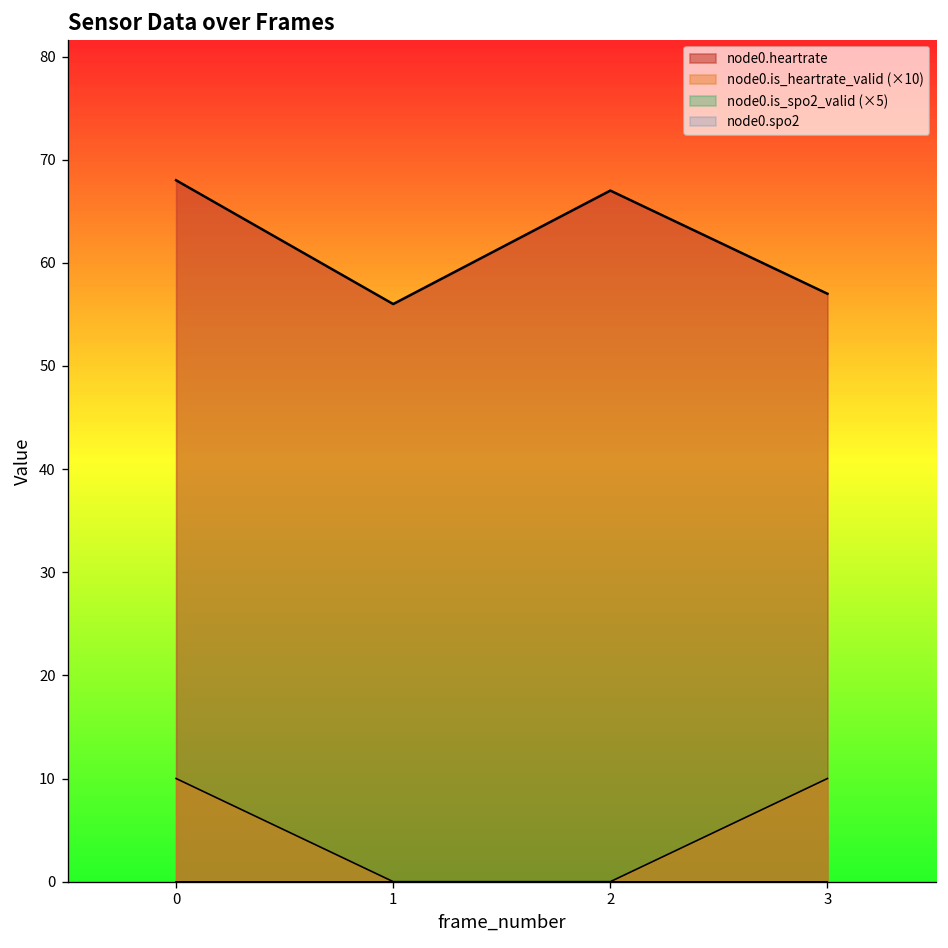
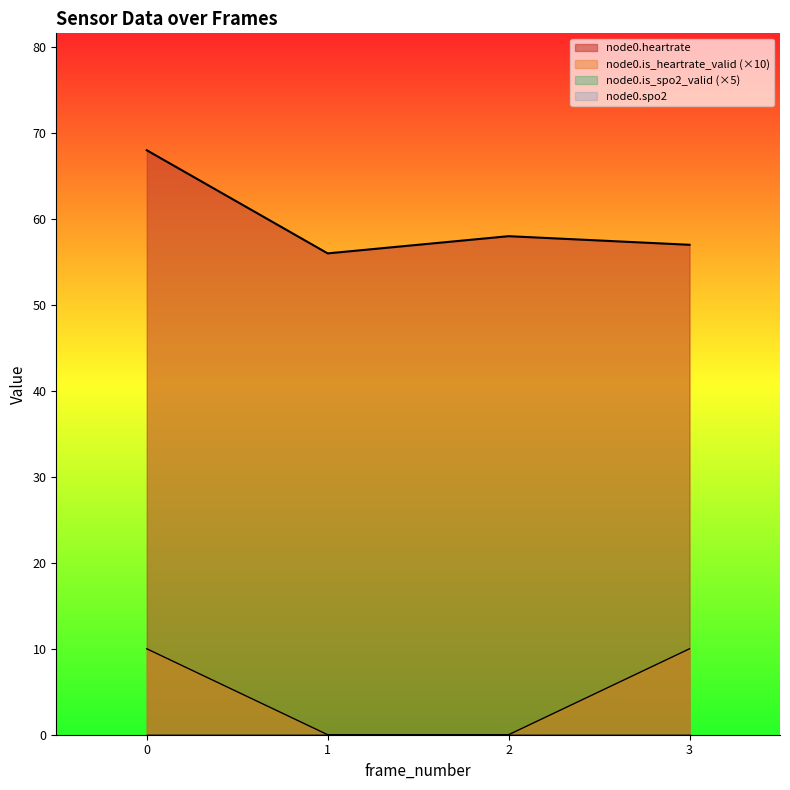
node0.heartrate, 2: 67 -> 58
